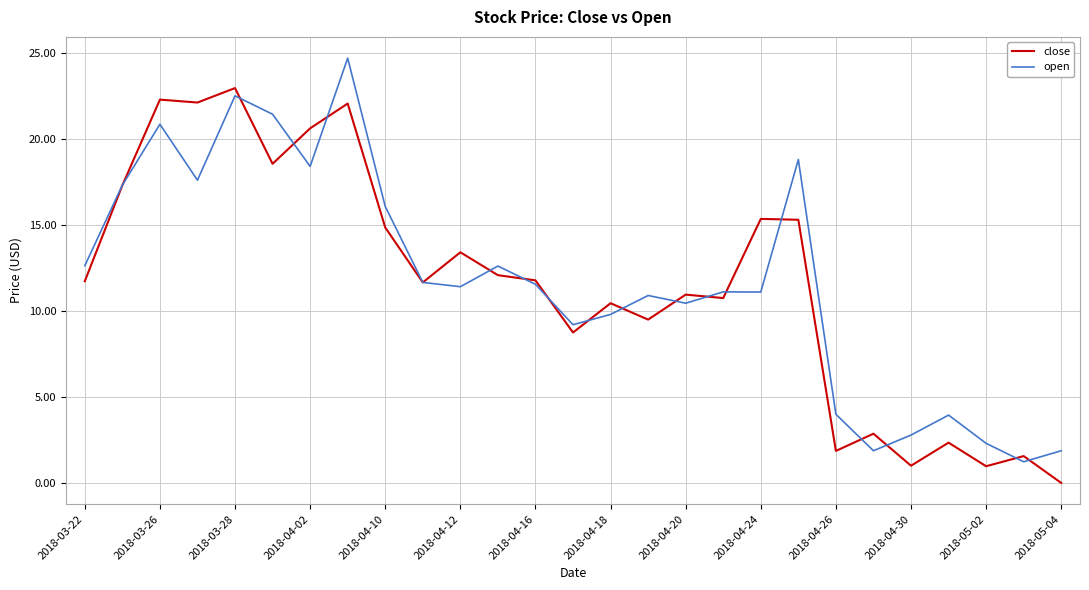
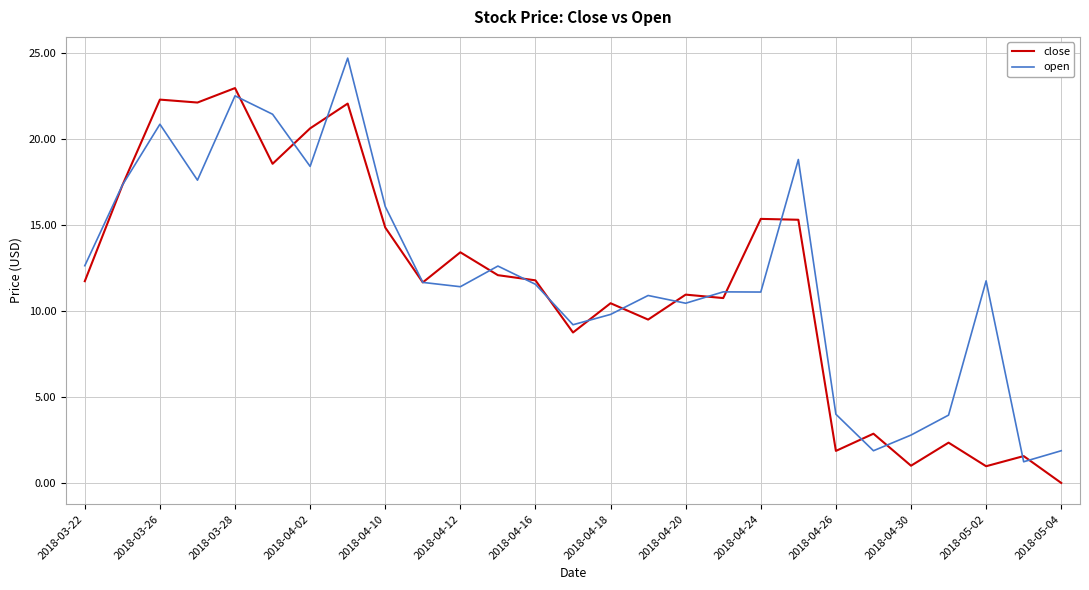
open, 2018-05-02: 2.3 -> 11.8
